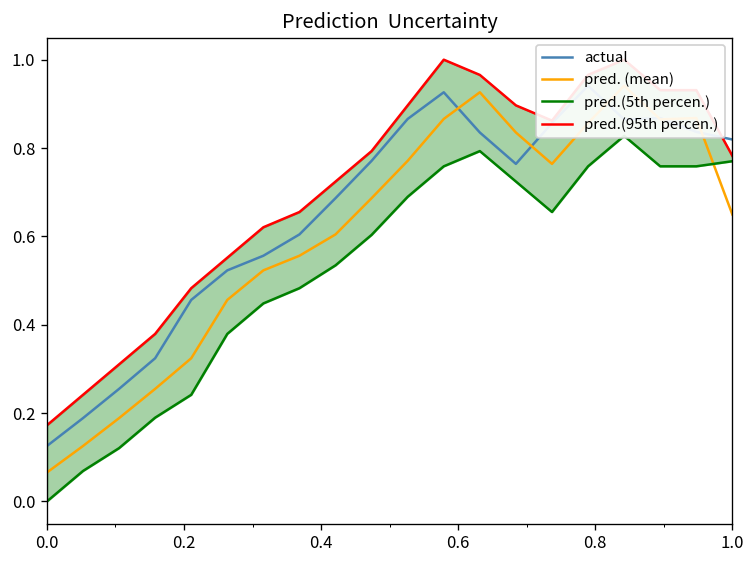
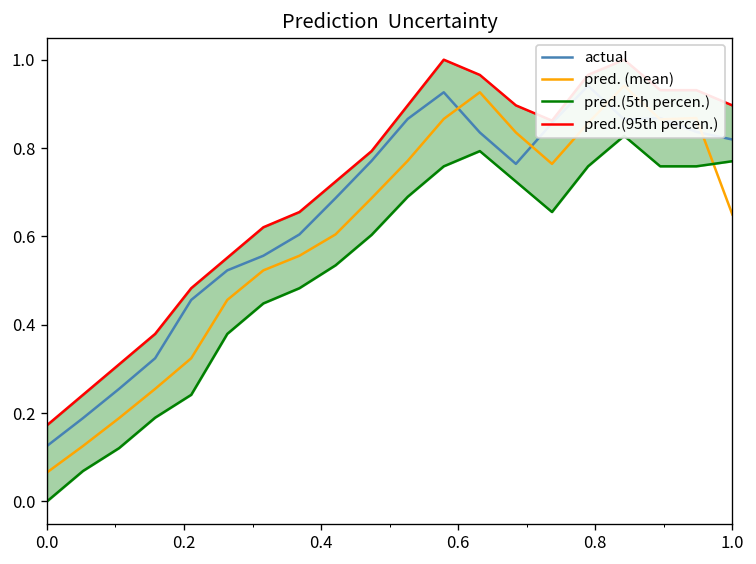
pred.(95th percen.), 1.0: 0.78 -> 0.90
